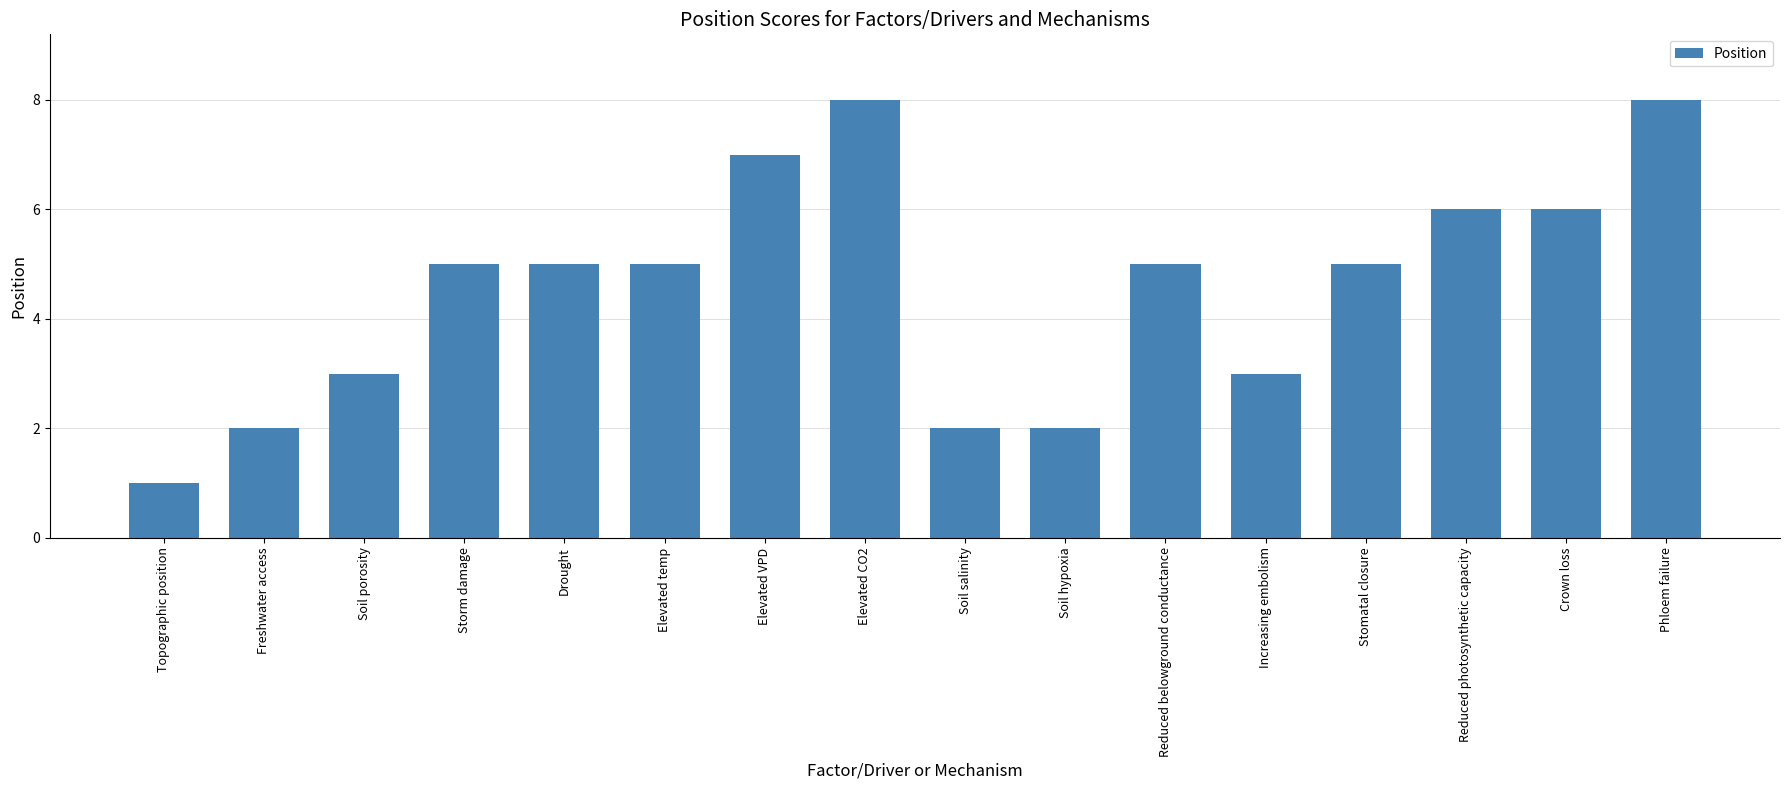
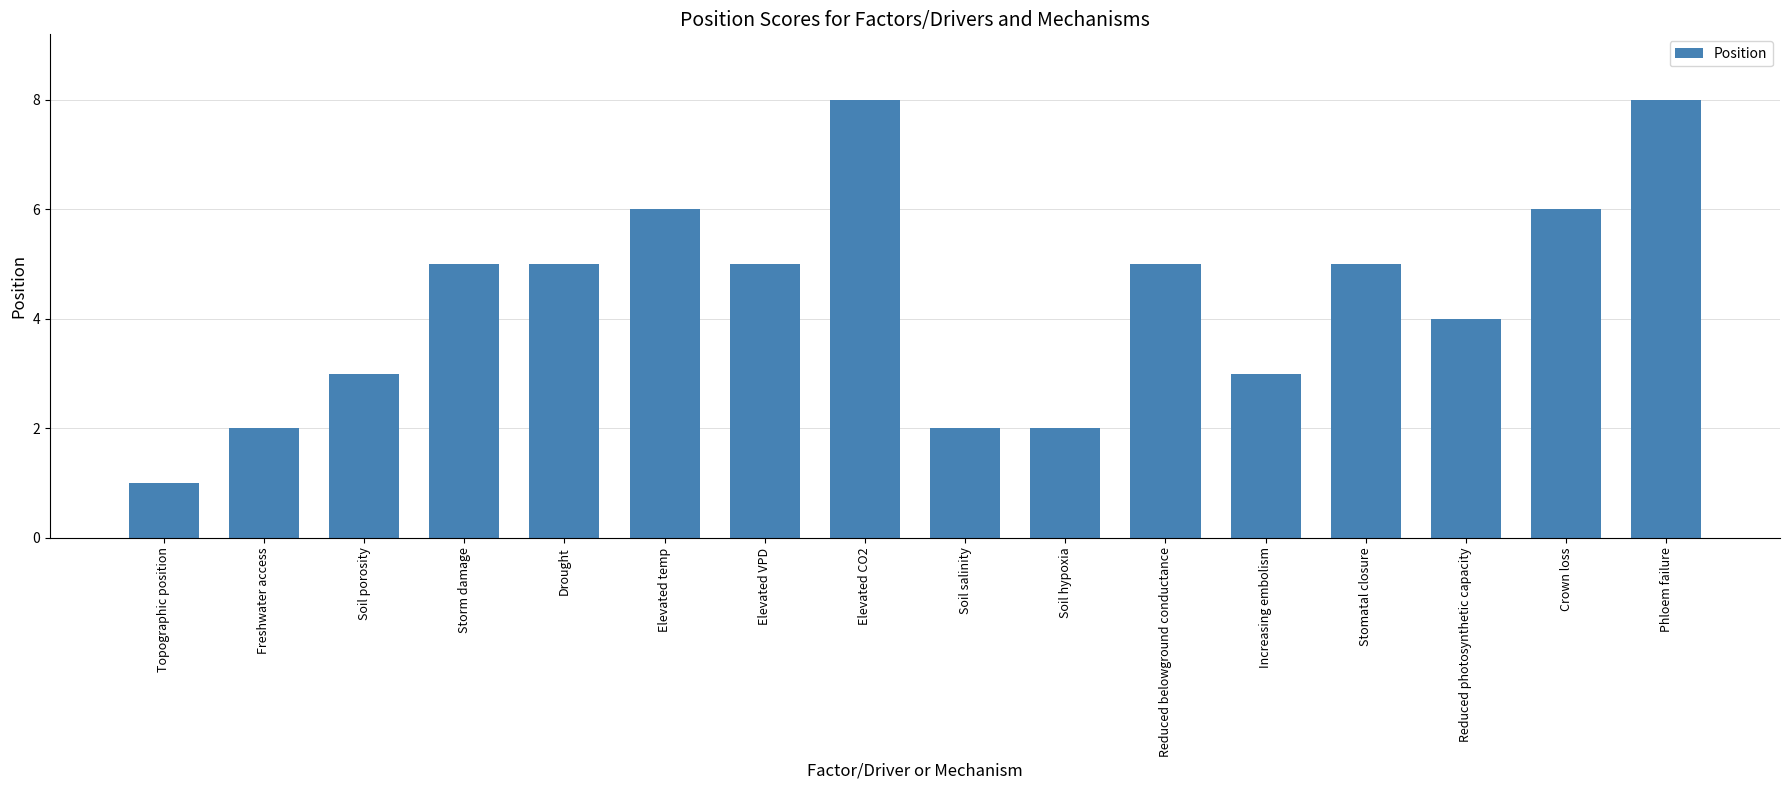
Elevated temp: 5 -> 6
Elevated VPD: 7 -> 5
Reduced photosynthetic capacity: 6 -> 4
